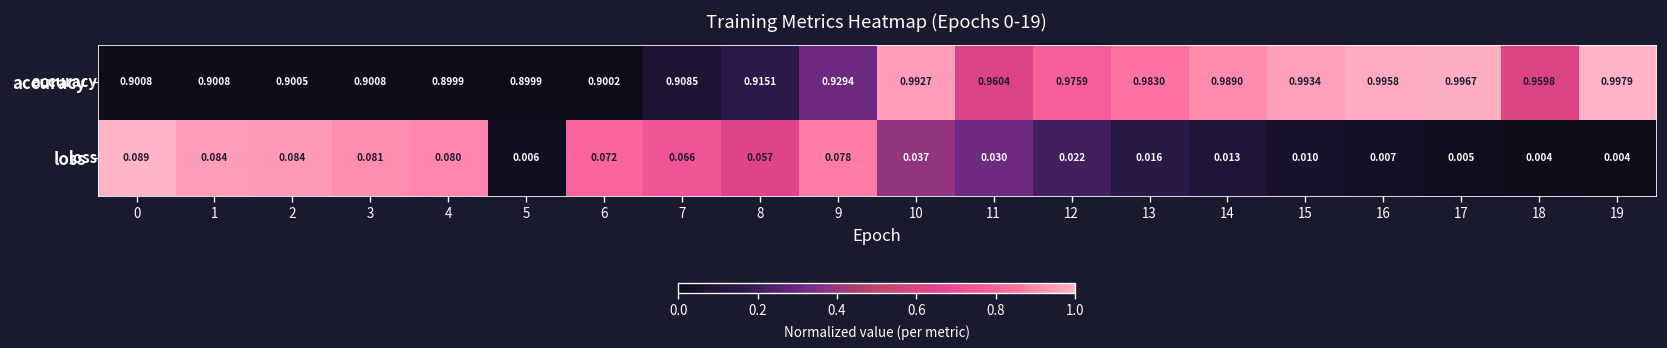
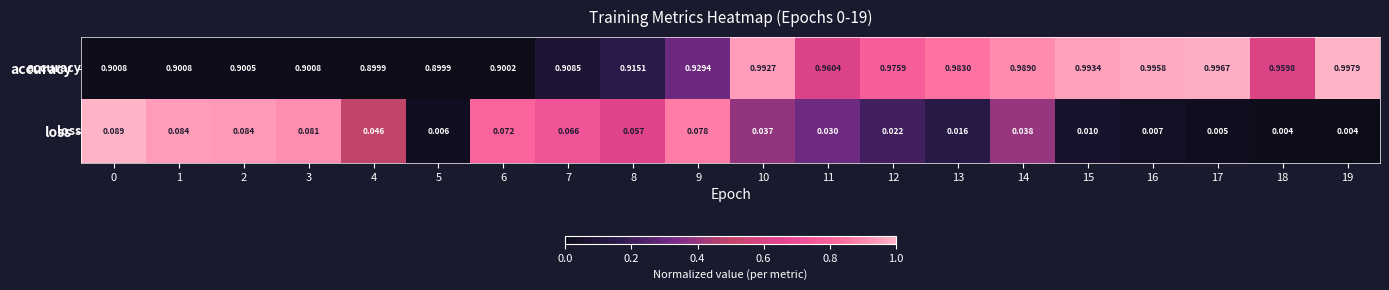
loss, 4: 0.080 -> 0.046
loss, 14: 0.013 -> 0.038
